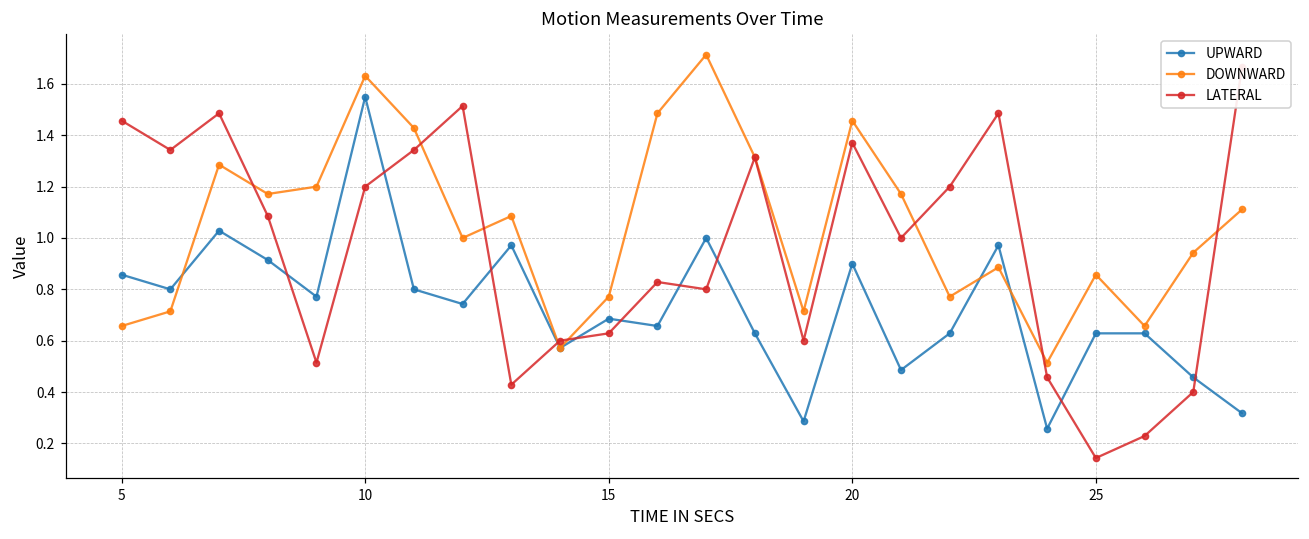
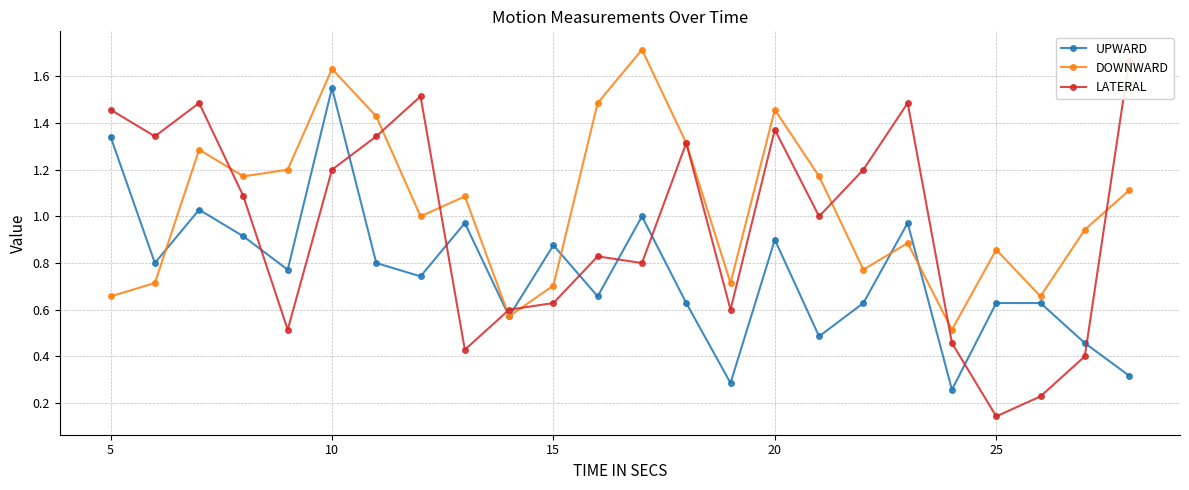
UPWARD, 5: 0.86 -> 1.34
UPWARD, 15: 0.69 -> 0.88
DOWNWARD, 15: 0.77 -> 0.70
